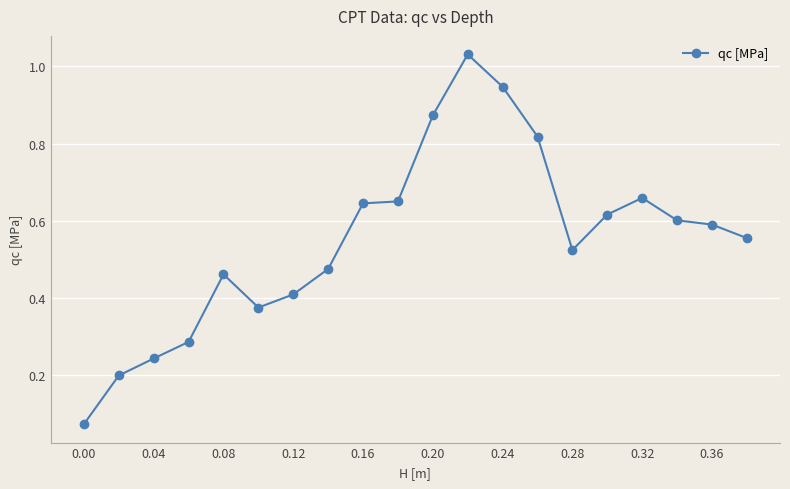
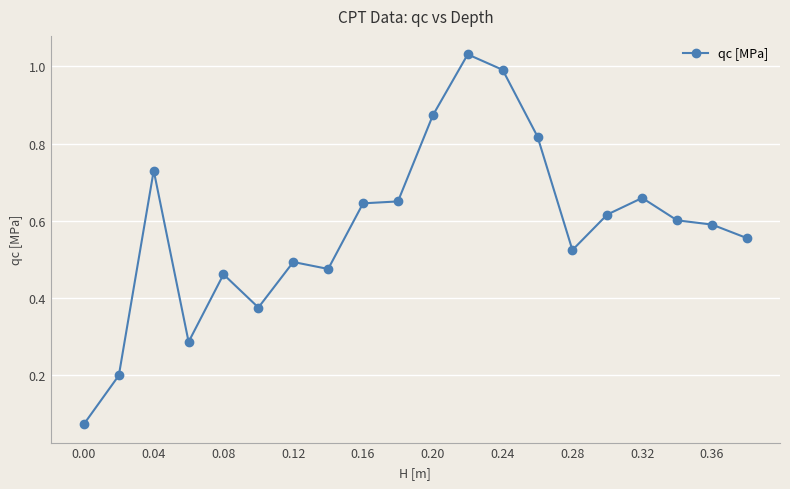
0.04: 0.24 -> 0.73
0.12: 0.41 -> 0.49
0.24: 0.95 -> 0.99
